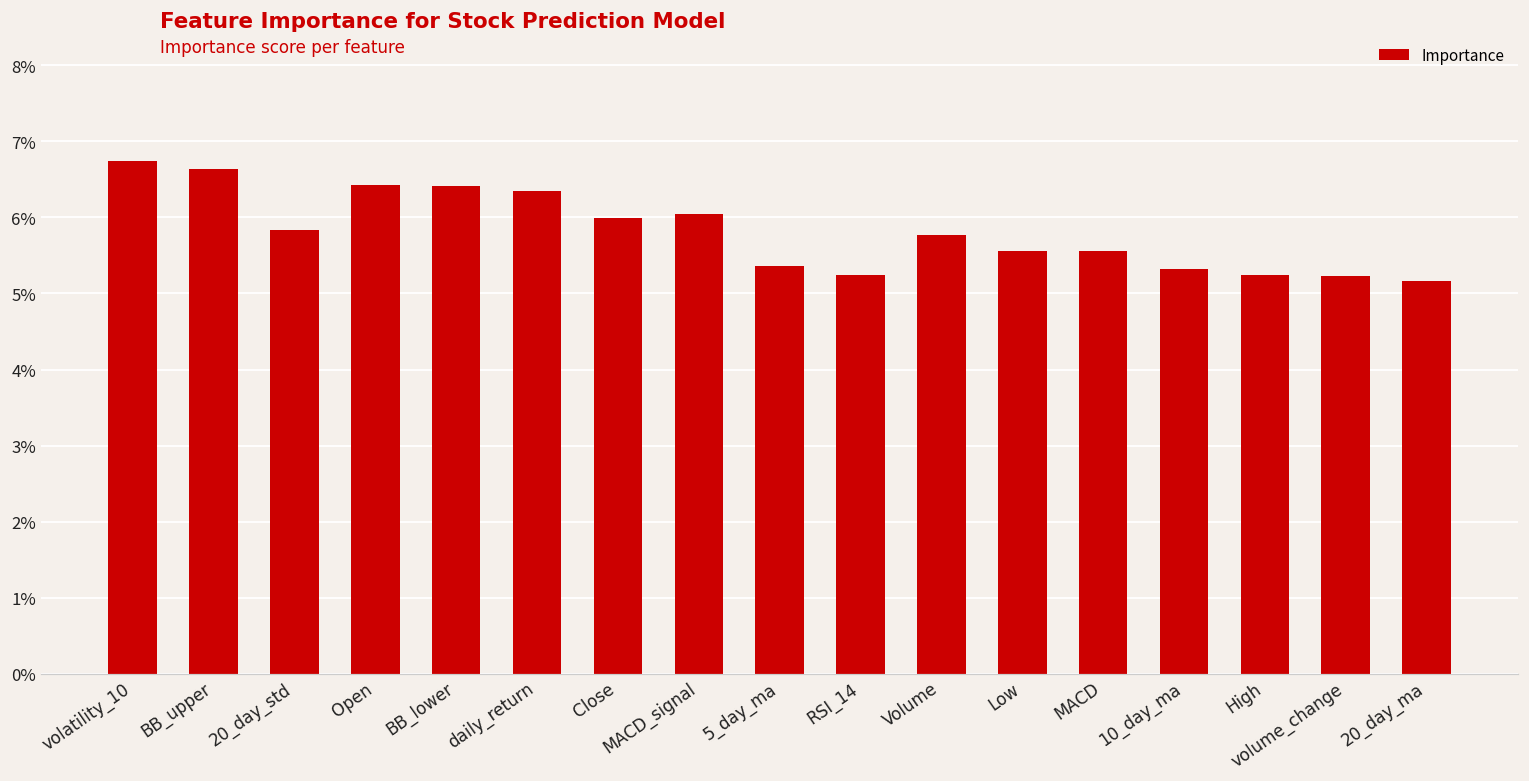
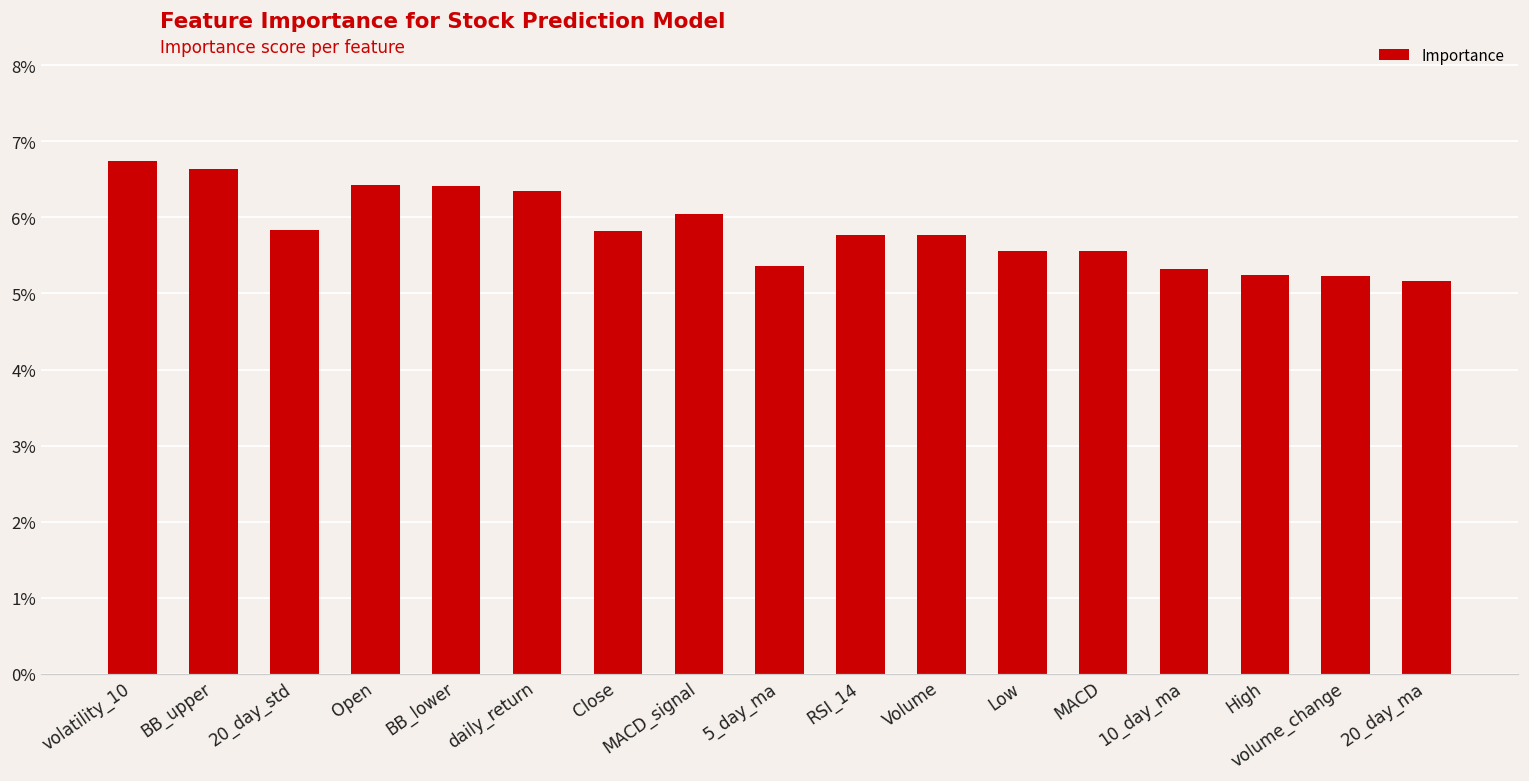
Close: 6.0% -> 5.8%
RSI_14: 5.2% -> 5.8%
